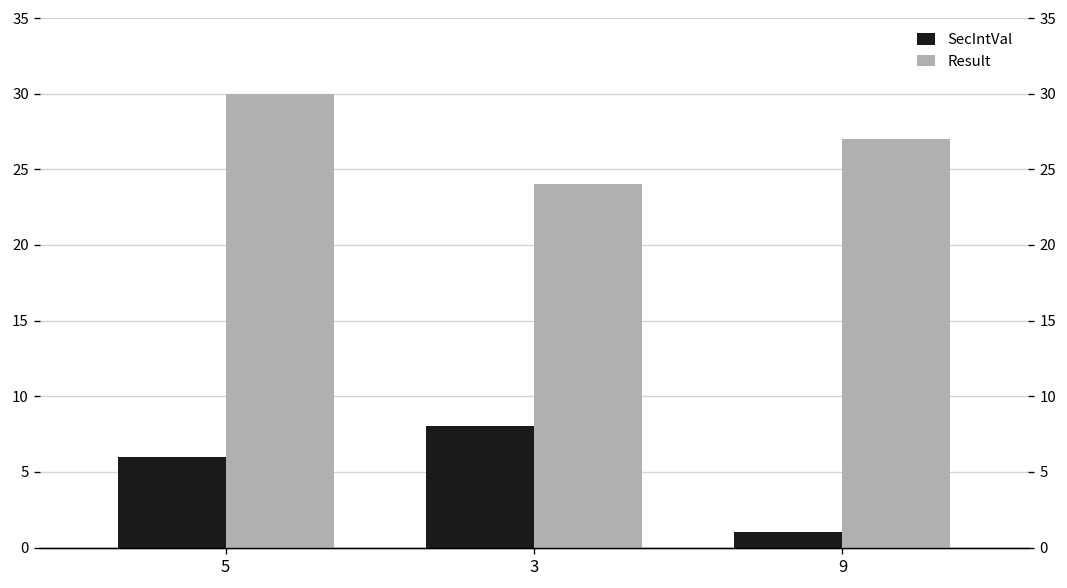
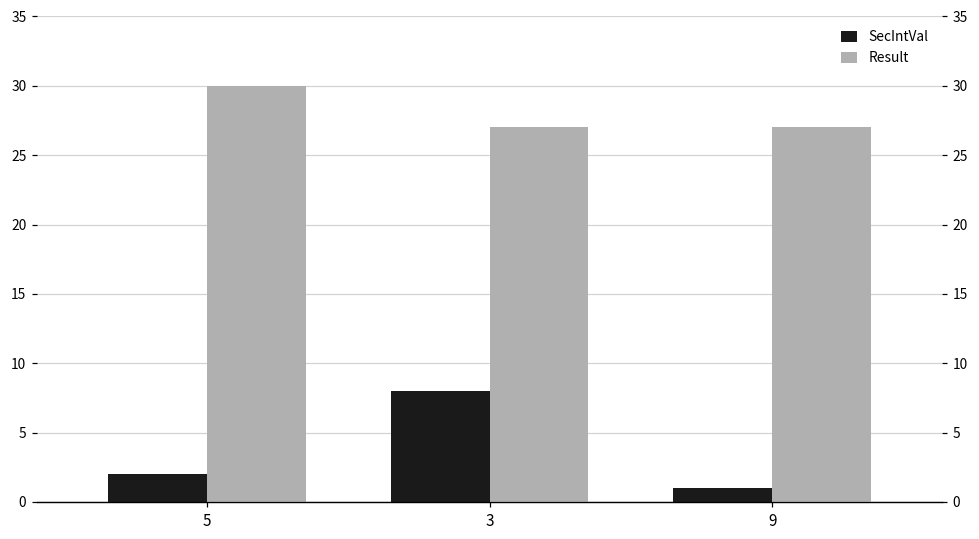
SecIntVal, 5: 6 -> 2
Result, 3: 24 -> 27
